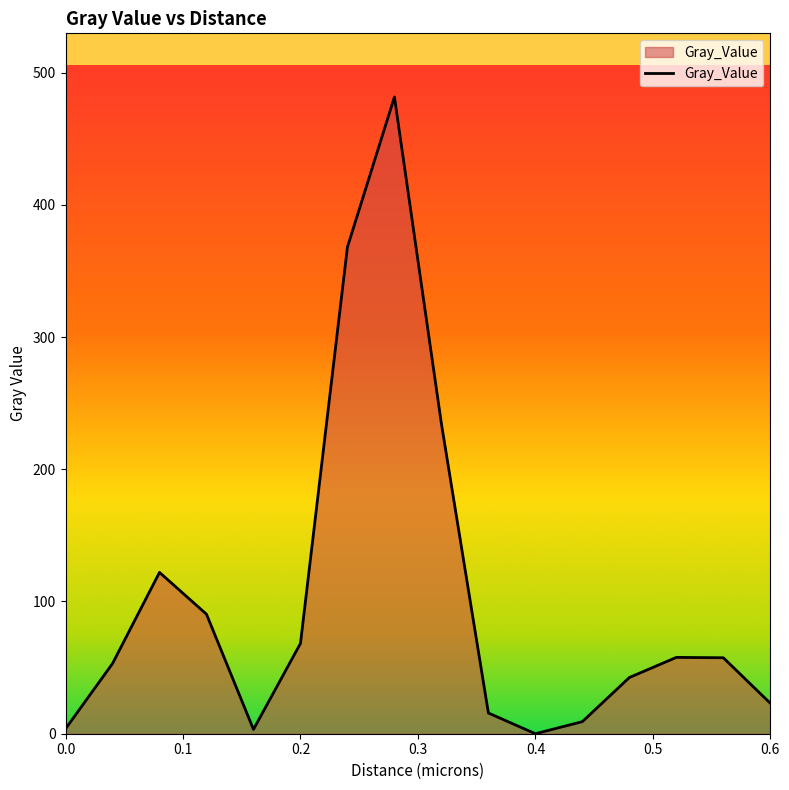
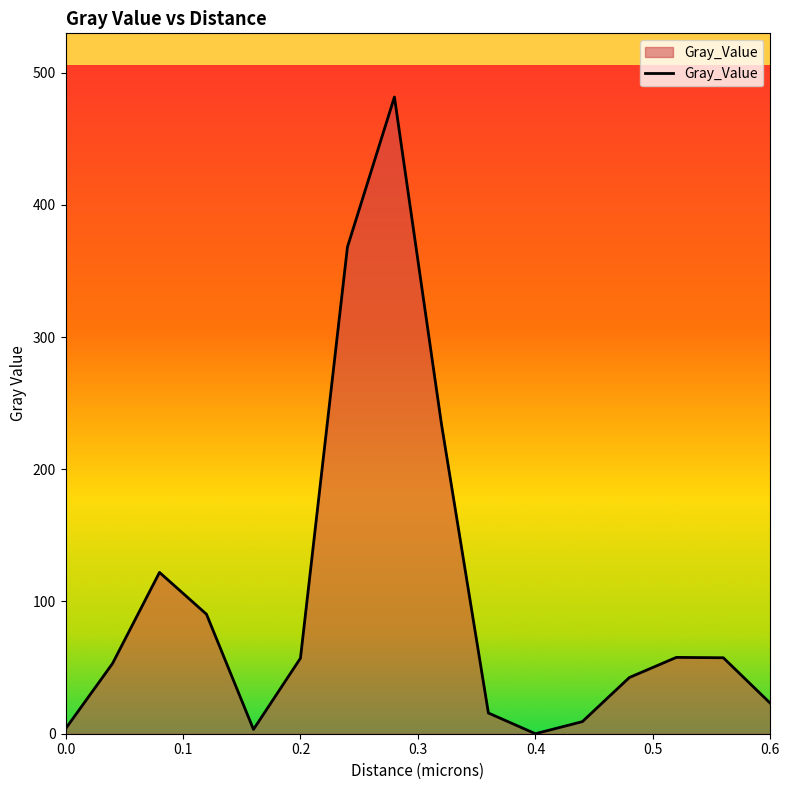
0.2: 68 -> 57
